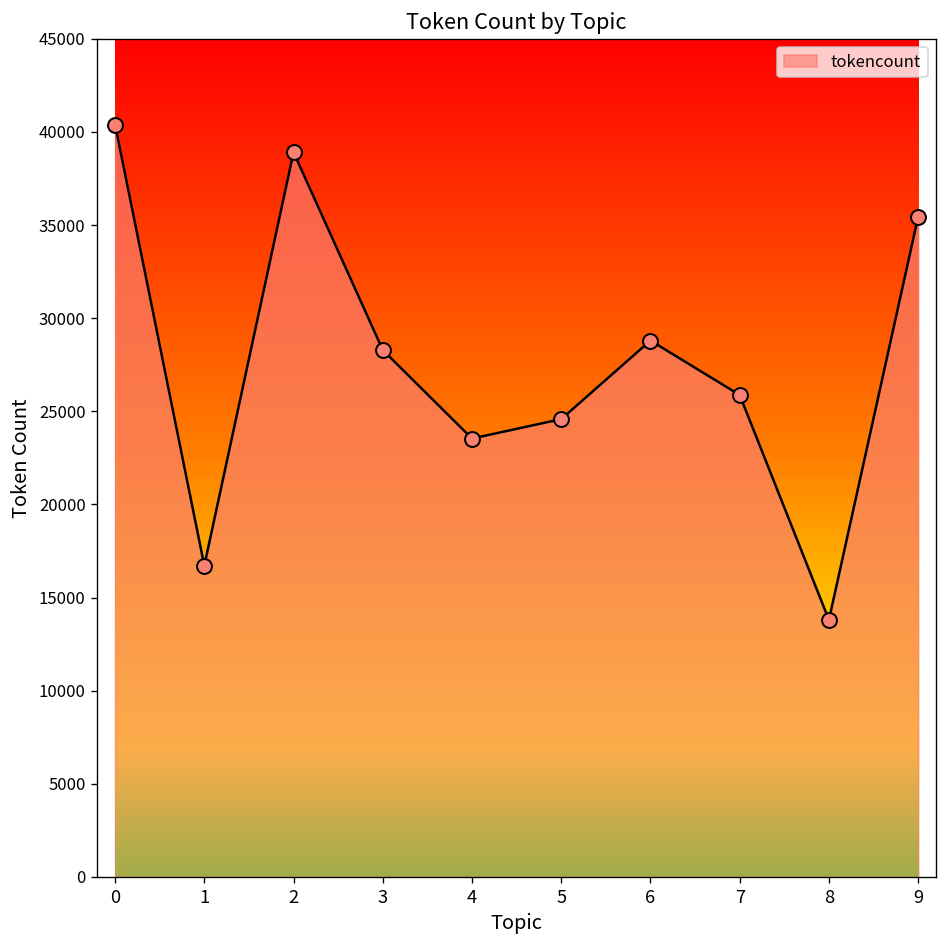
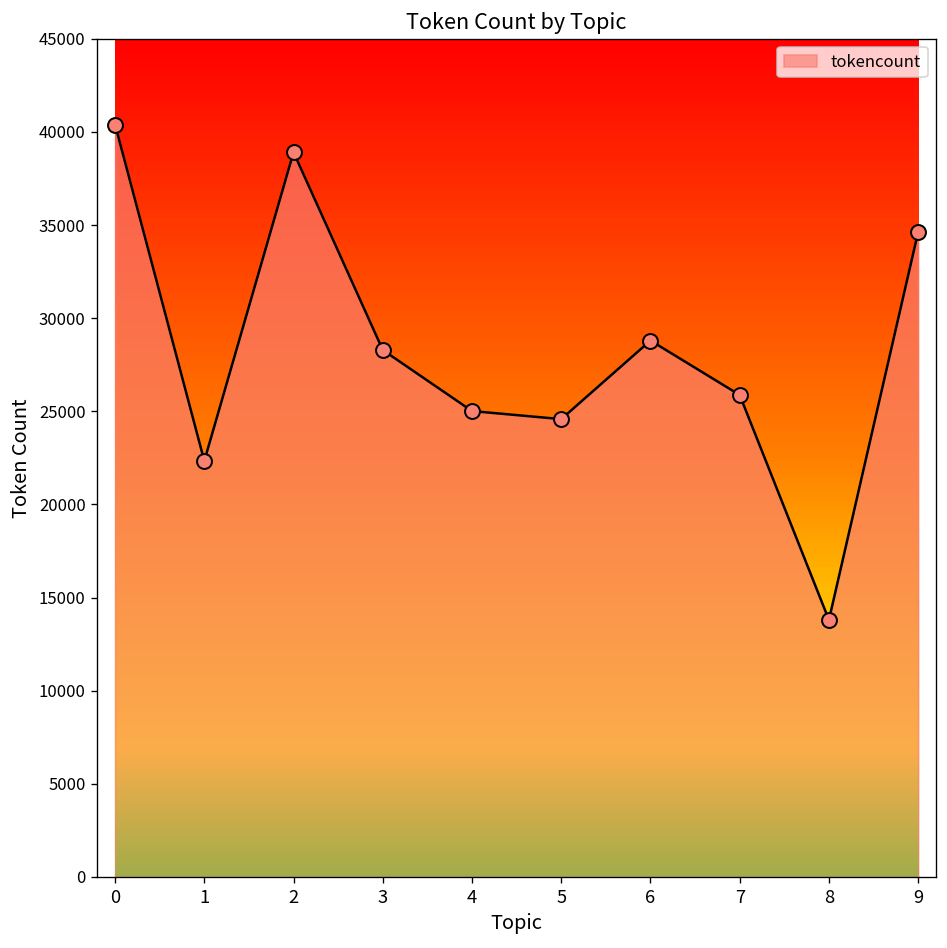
1: 16700 -> 22300
4: 23500 -> 25000
9: 35400 -> 34600
